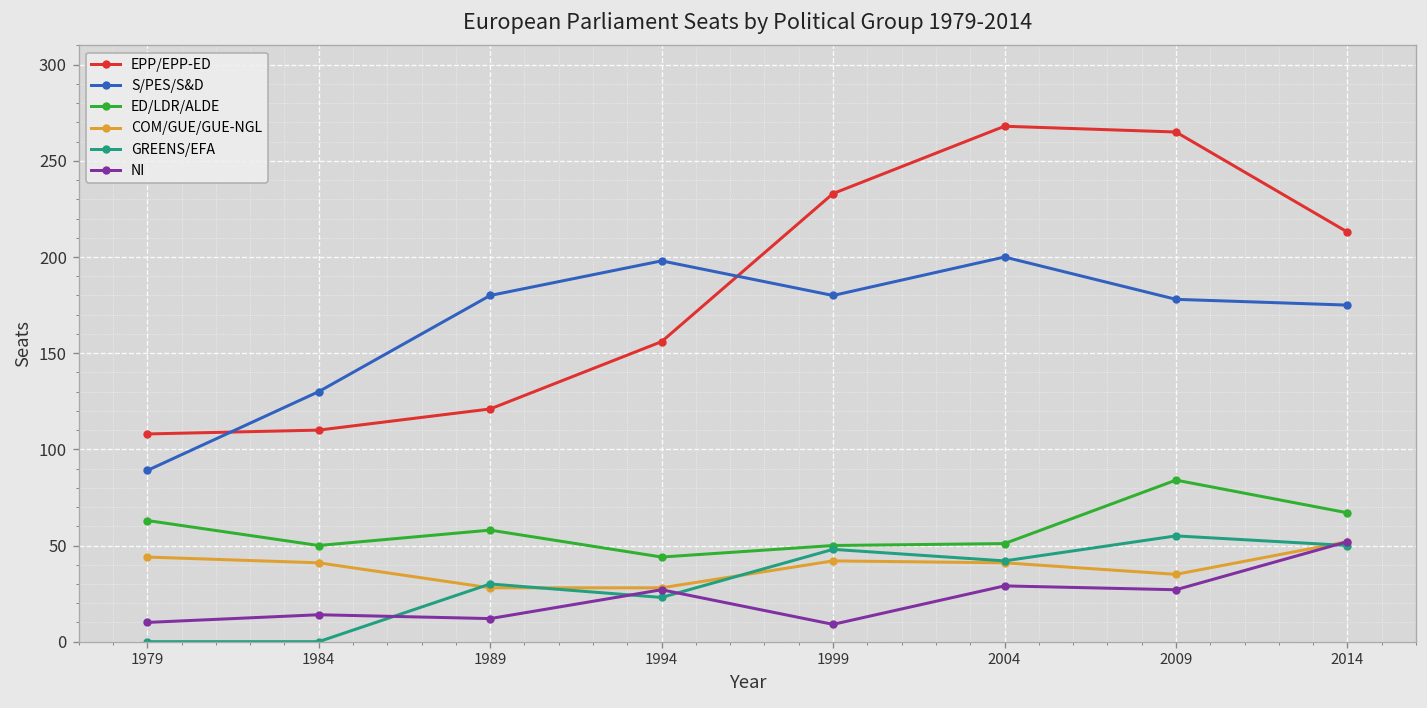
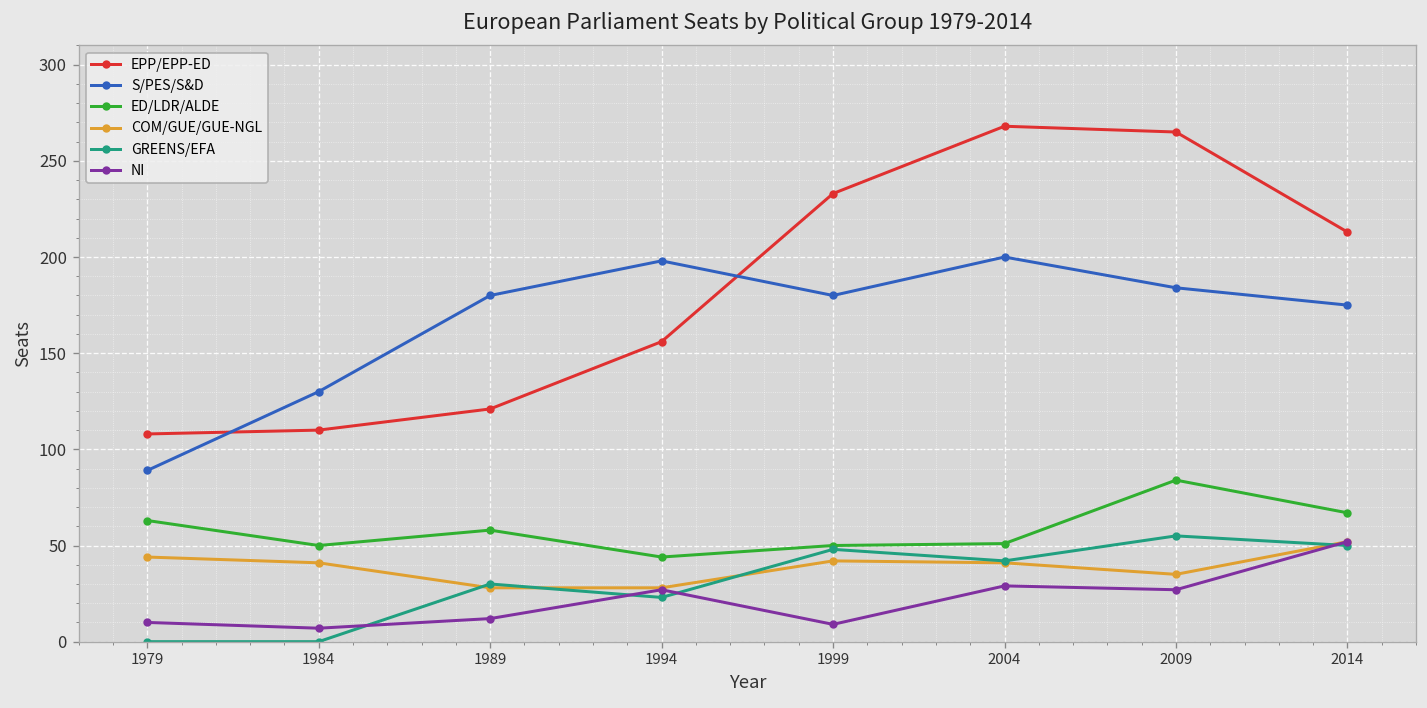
NI, 1984: 14 -> 7
S/PES/S&D, 2009: 178 -> 184
